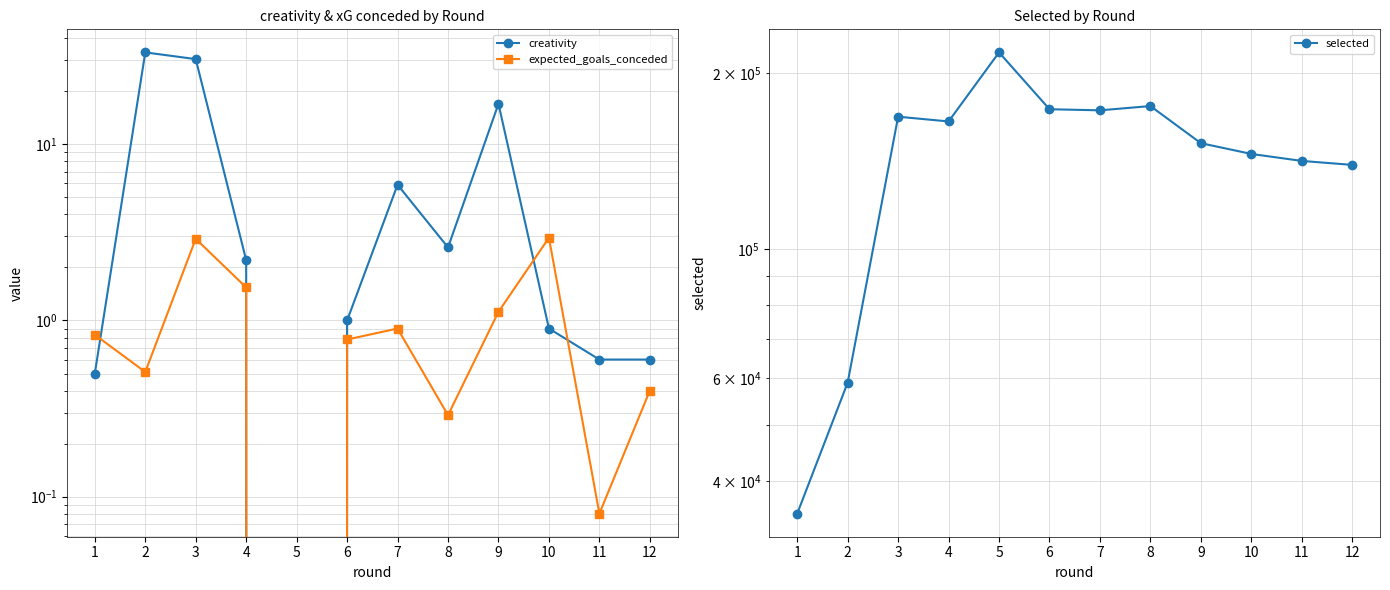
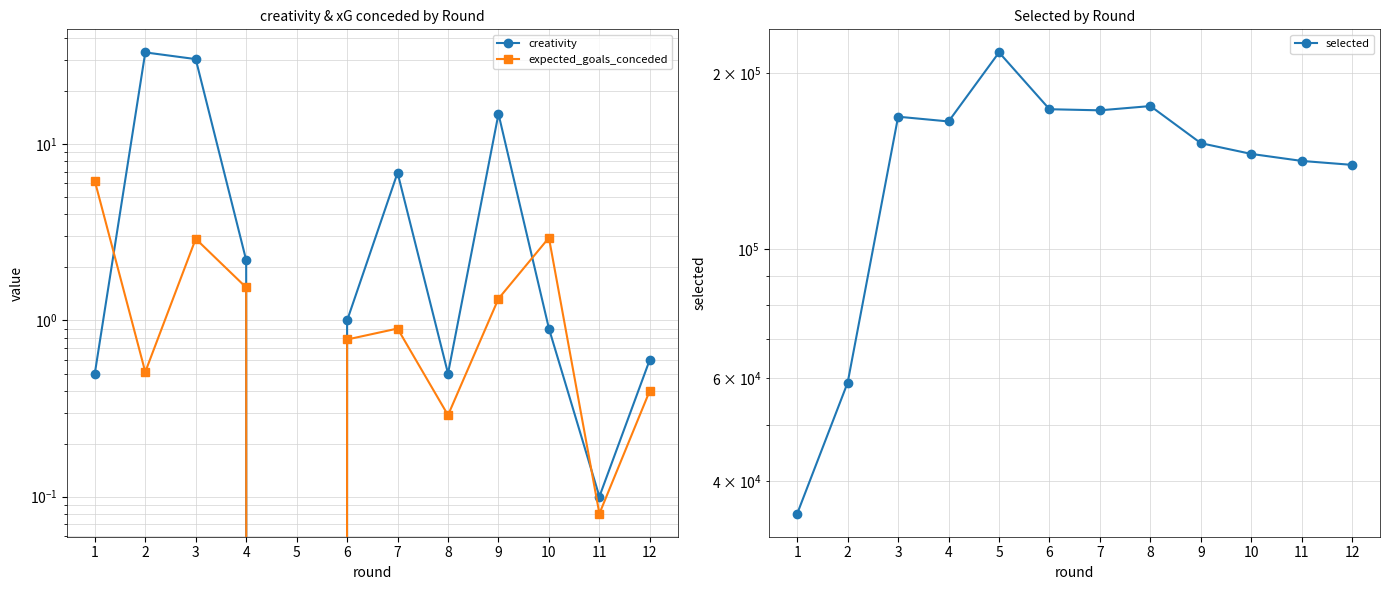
creativity & xG conceded by Round, expected_goals_conceded, 1: 0.8 -> 6.2
creativity & xG conceded by Round, creativity, 7: 5.9 -> 6.9
creativity & xG conceded by Round, creativity, 8: 2.6 -> 0.5
creativity & xG conceded by Round, creativity, 9: 17 -> 15
creativity & xG conceded by Round, expected_goals_conceded, 9: 1.1 -> 1.3
creativity & xG conceded by Round, creativity, 11: 0.6 -> 0.1
